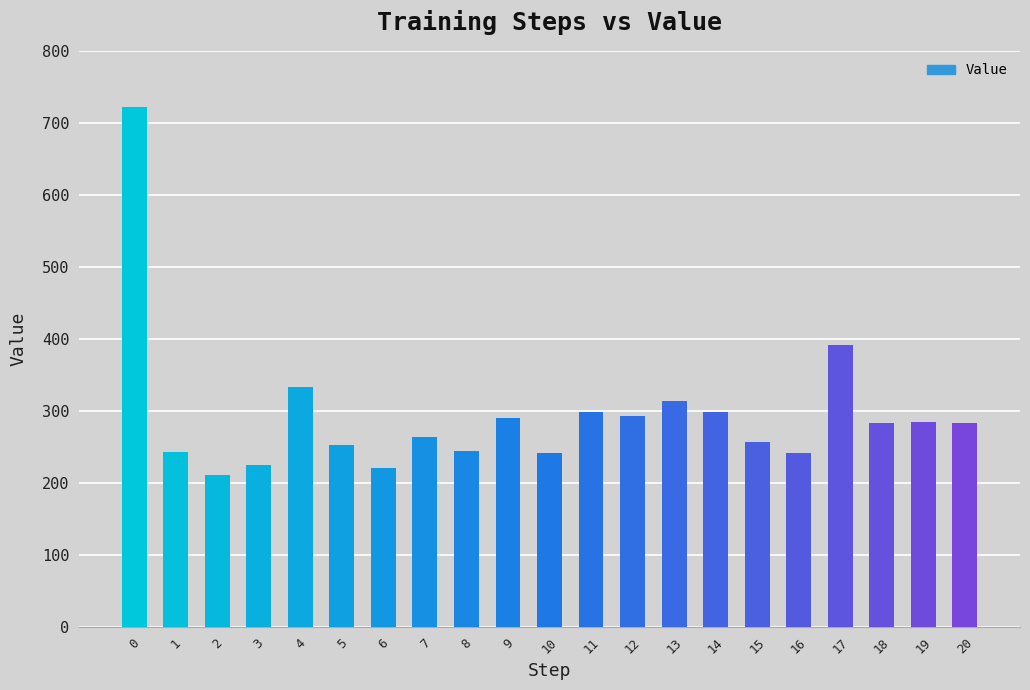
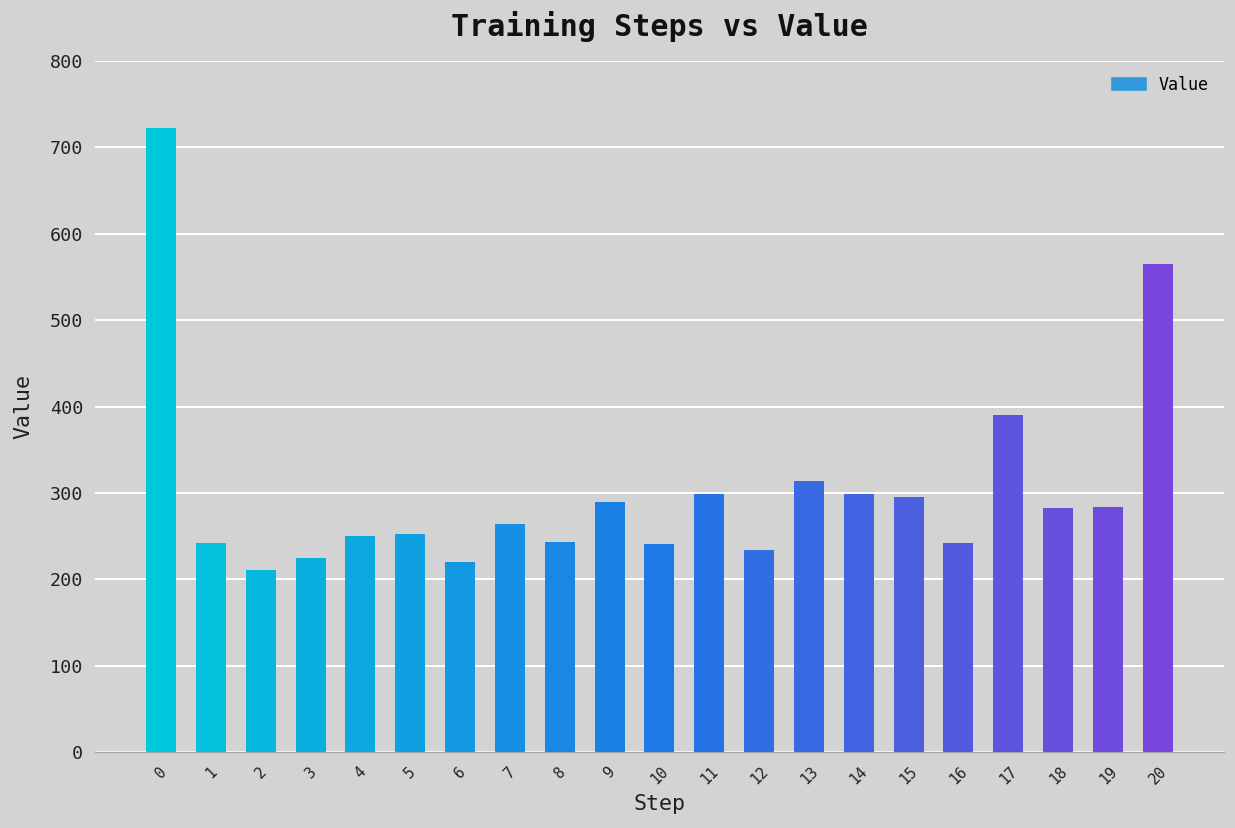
4: 330 -> 250
12: 290 -> 230
15: 260 -> 300
20: 280 -> 560
